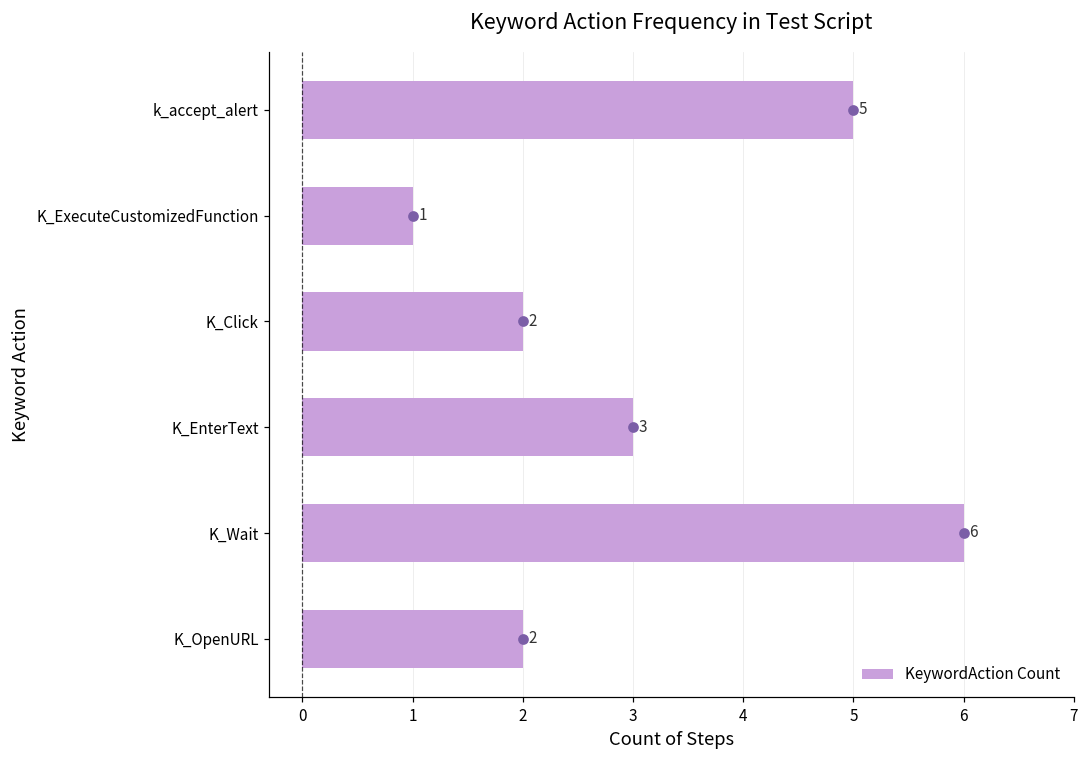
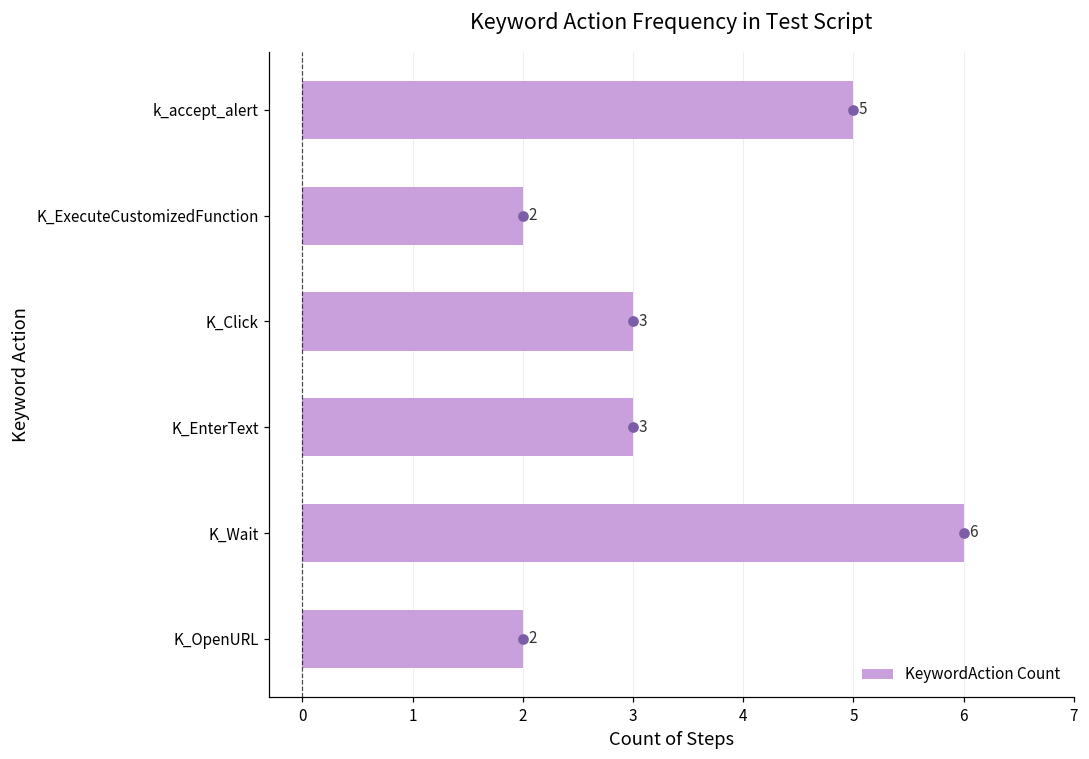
KeywordAction Count, K_ExecuteCustomizedFunction: 1 -> 2
KeywordAction Count, K_Click: 2 -> 3
